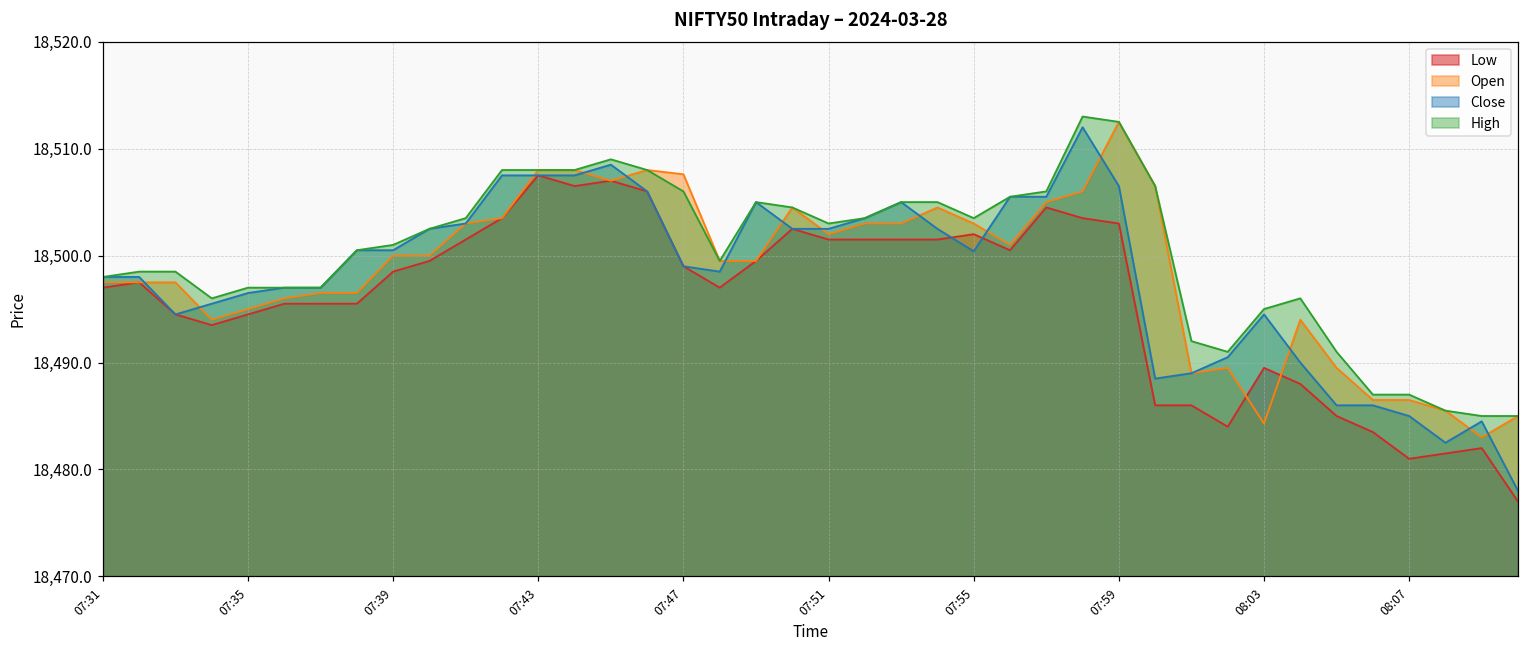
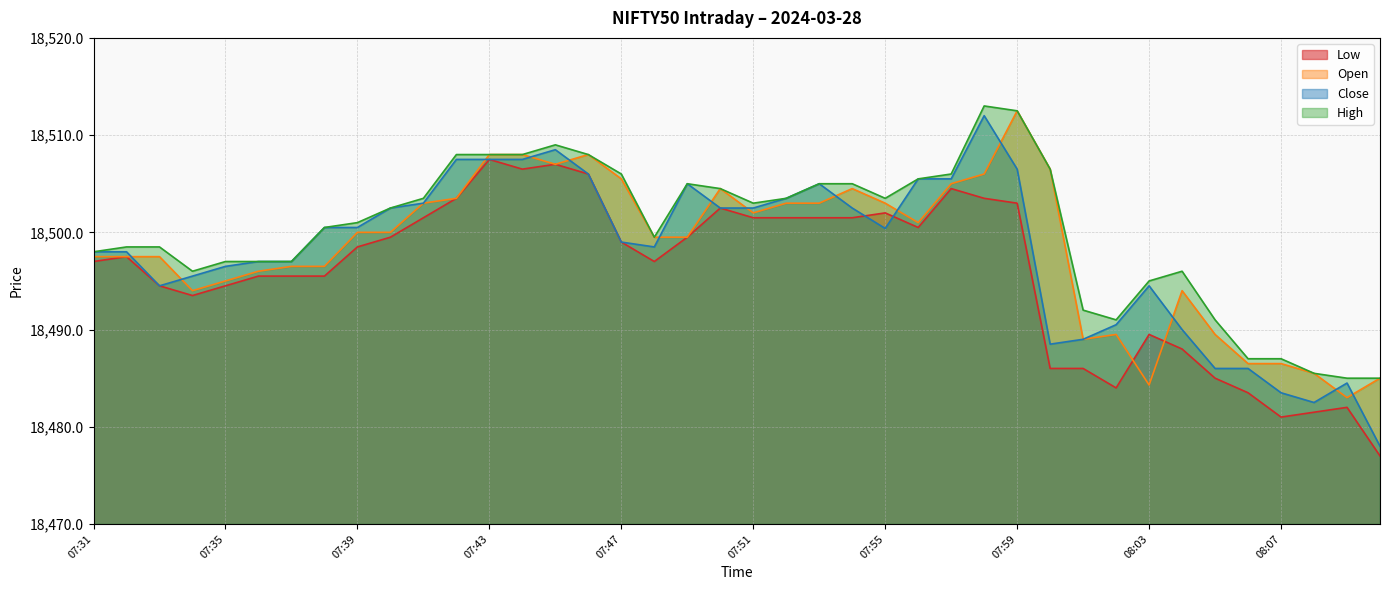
Open, 07:47: 18,508 -> 18,506
Close, 08:07: 18,485 -> 18,484
